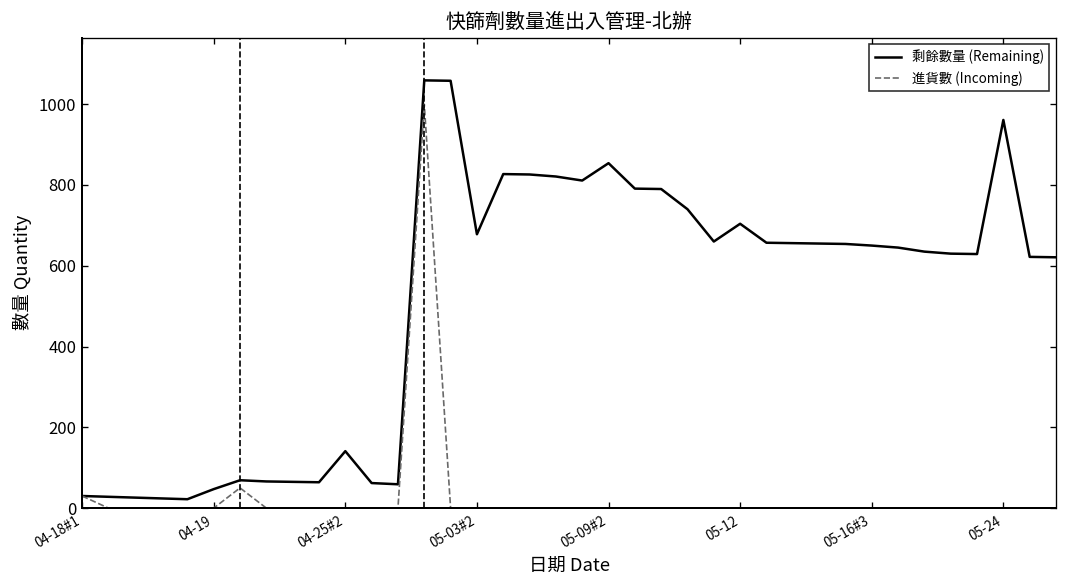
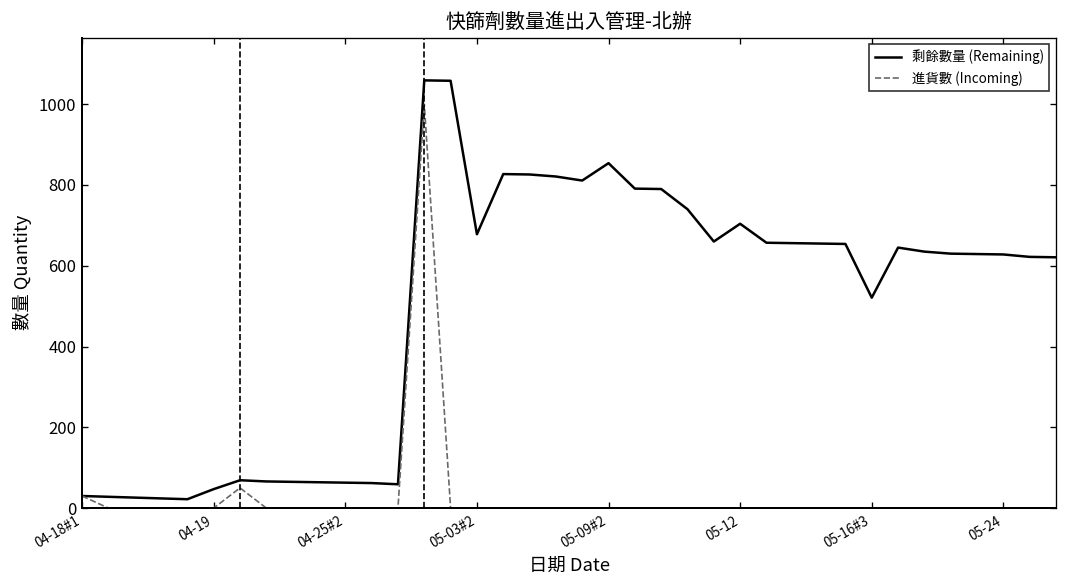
剩餘數量 (Remaining), 04-25#2: 140 -> 60
剩餘數量 (Remaining), 05-16#3: 650 -> 520
剩餘數量 (Remaining), 05-24: 960 -> 630
